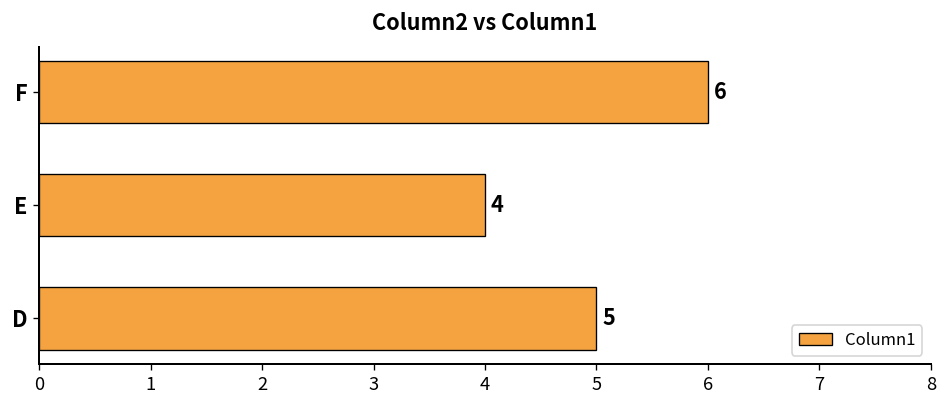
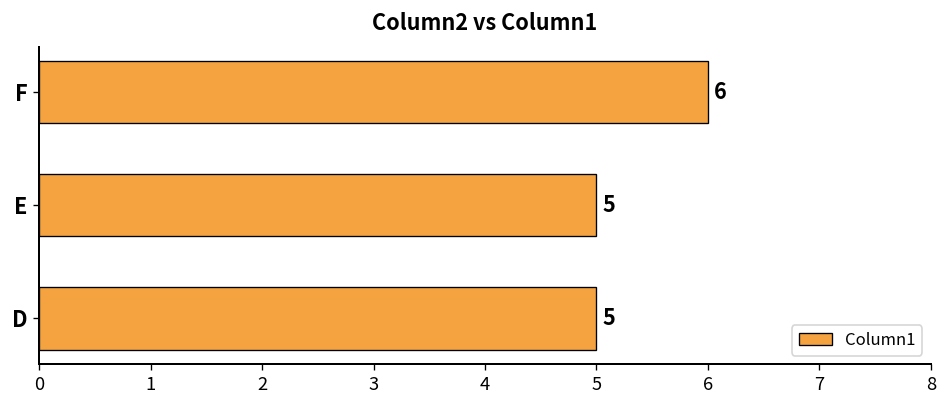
E: 4 -> 5
